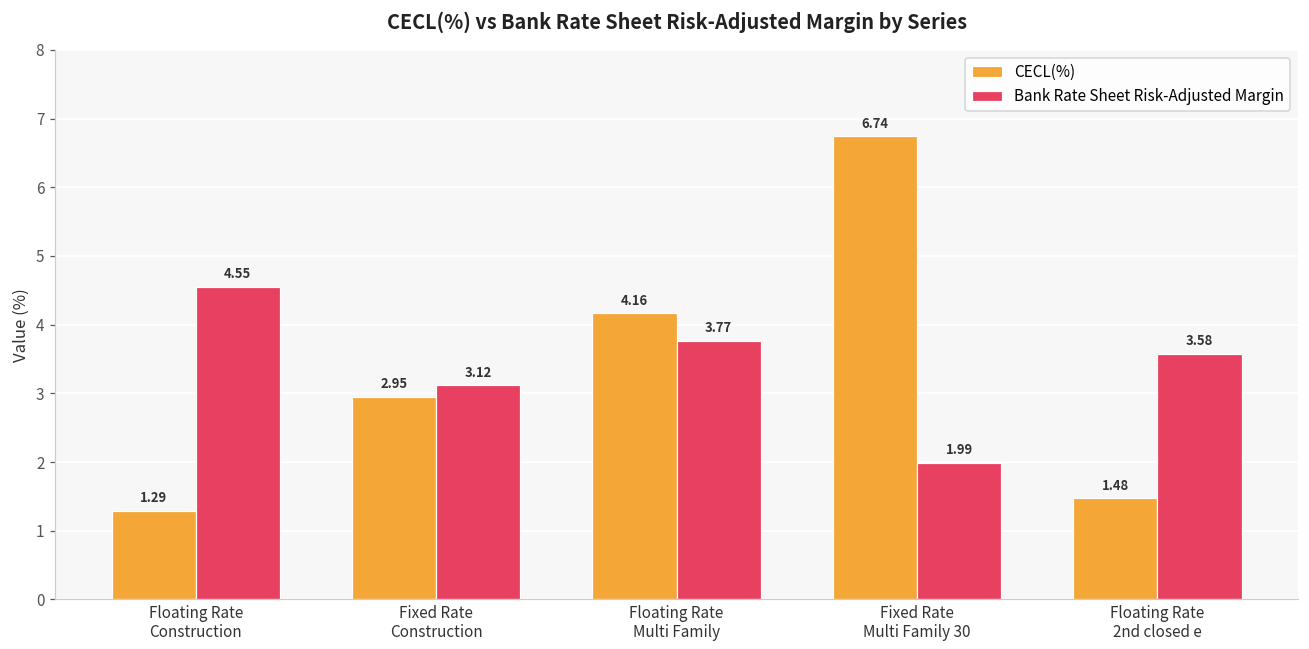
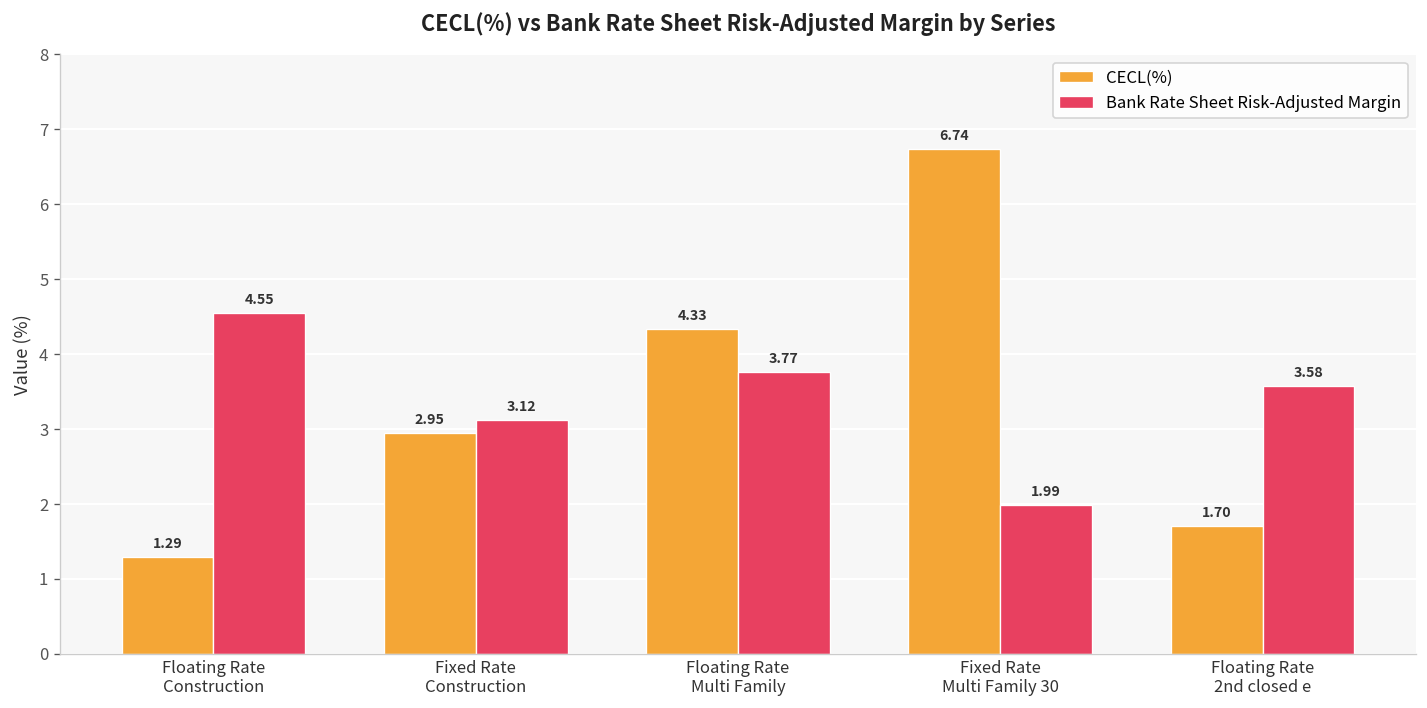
CECL(%), Floating Rate Multi Family: 4.16 -> 4.33
CECL(%), Floating Rate 2nd closed e: 1.48 -> 1.70
